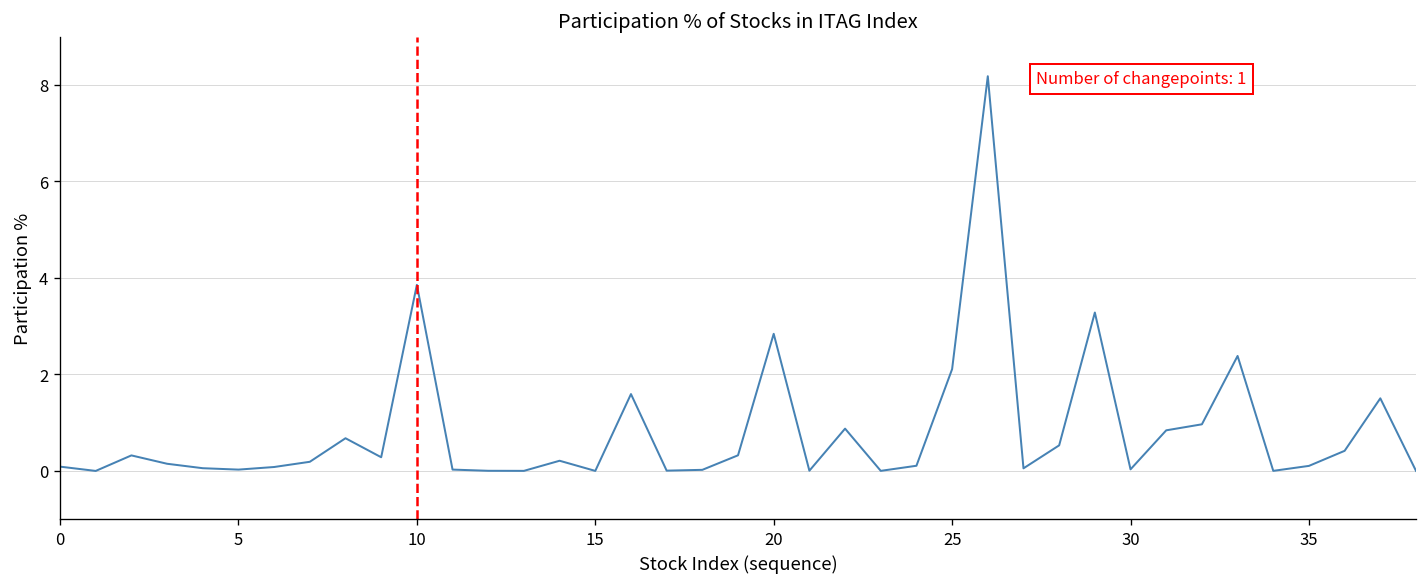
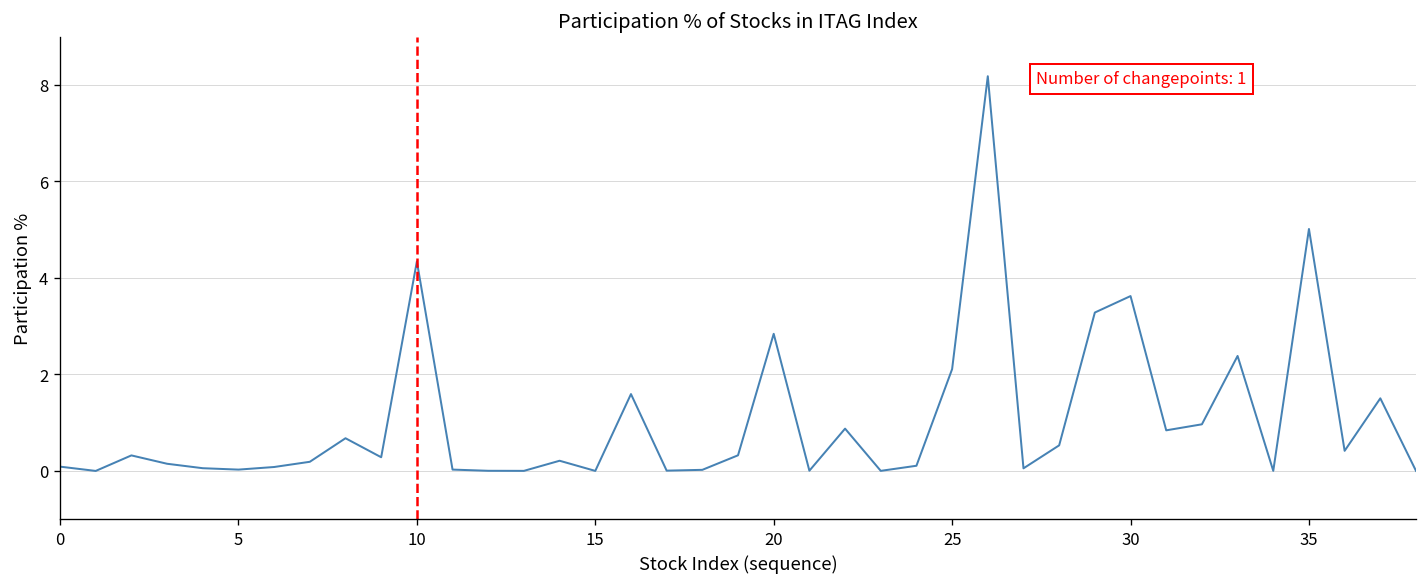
10: 3.9 -> 4.3
30: 0.0 -> 3.6
35: 0.1 -> 5.0
